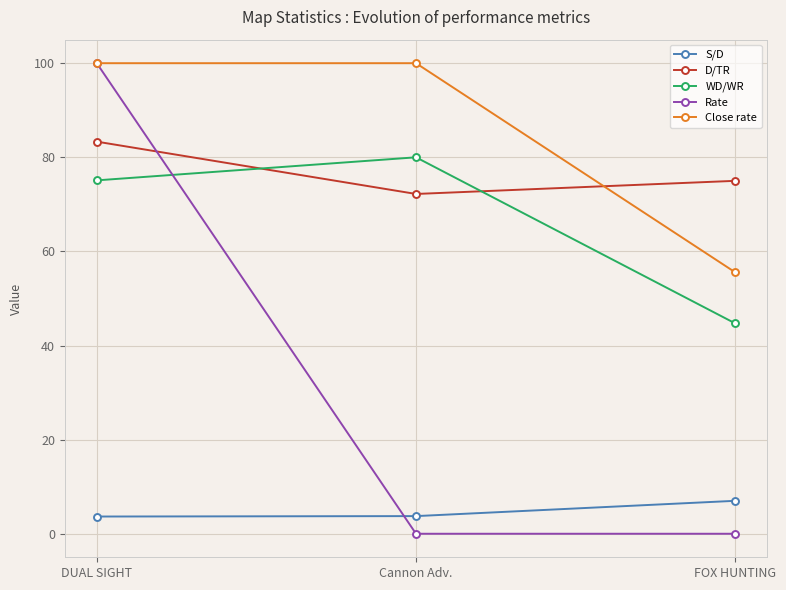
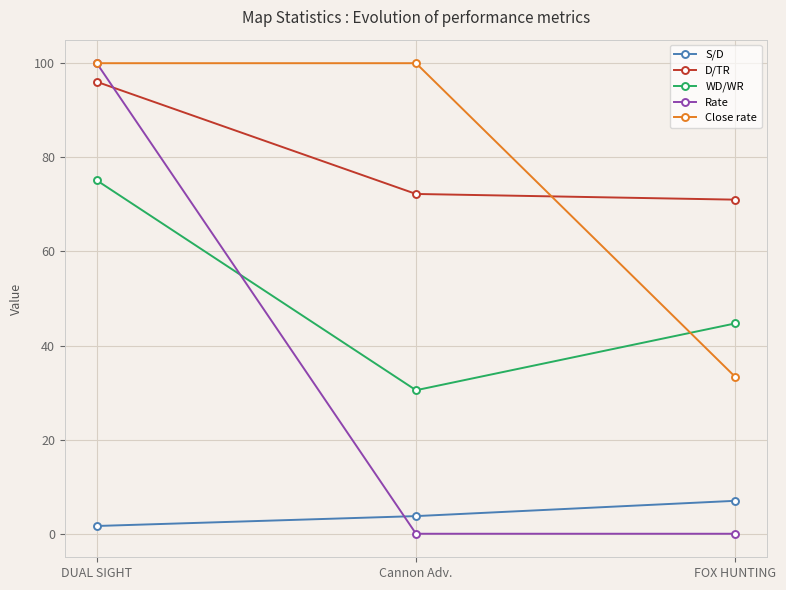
S/D, DUAL SIGHT: 4 -> 2
D/TR, DUAL SIGHT: 83 -> 96
WD/WR, Cannon Adv.: 80 -> 31
D/TR, FOX HUNTING: 75 -> 71
Close rate, FOX HUNTING: 56 -> 33
